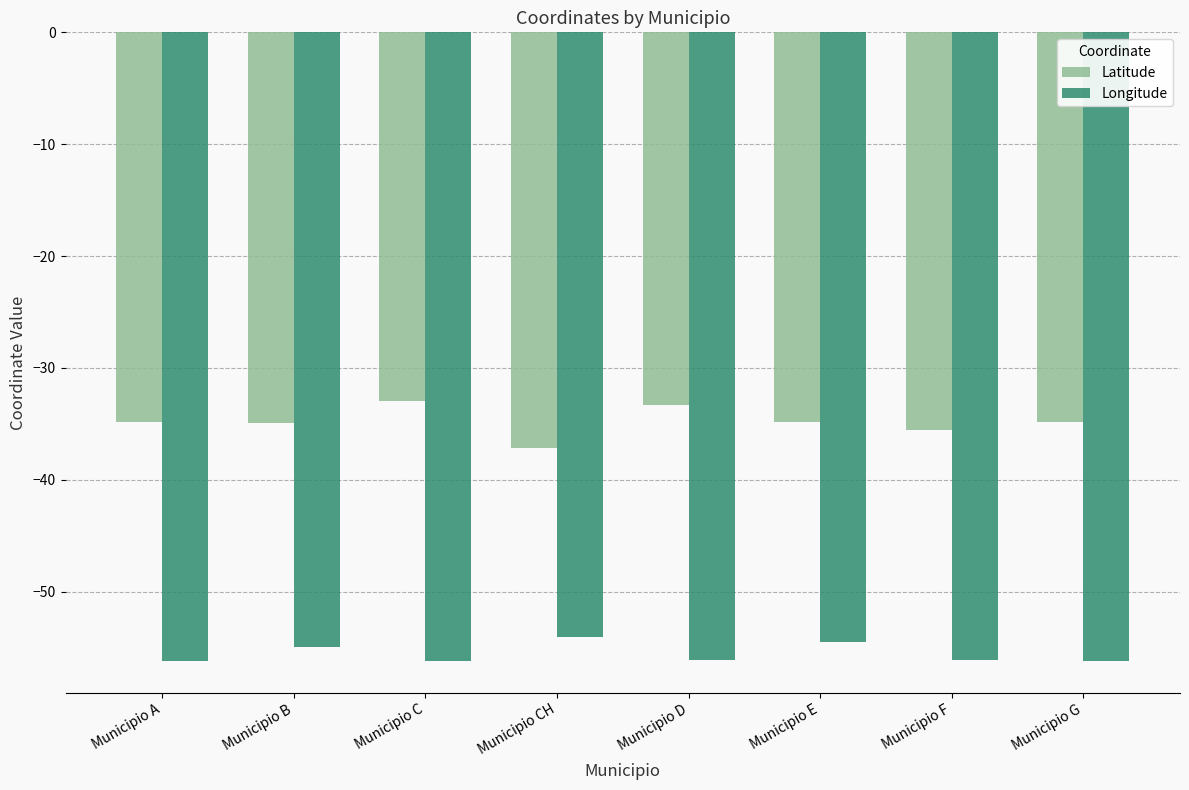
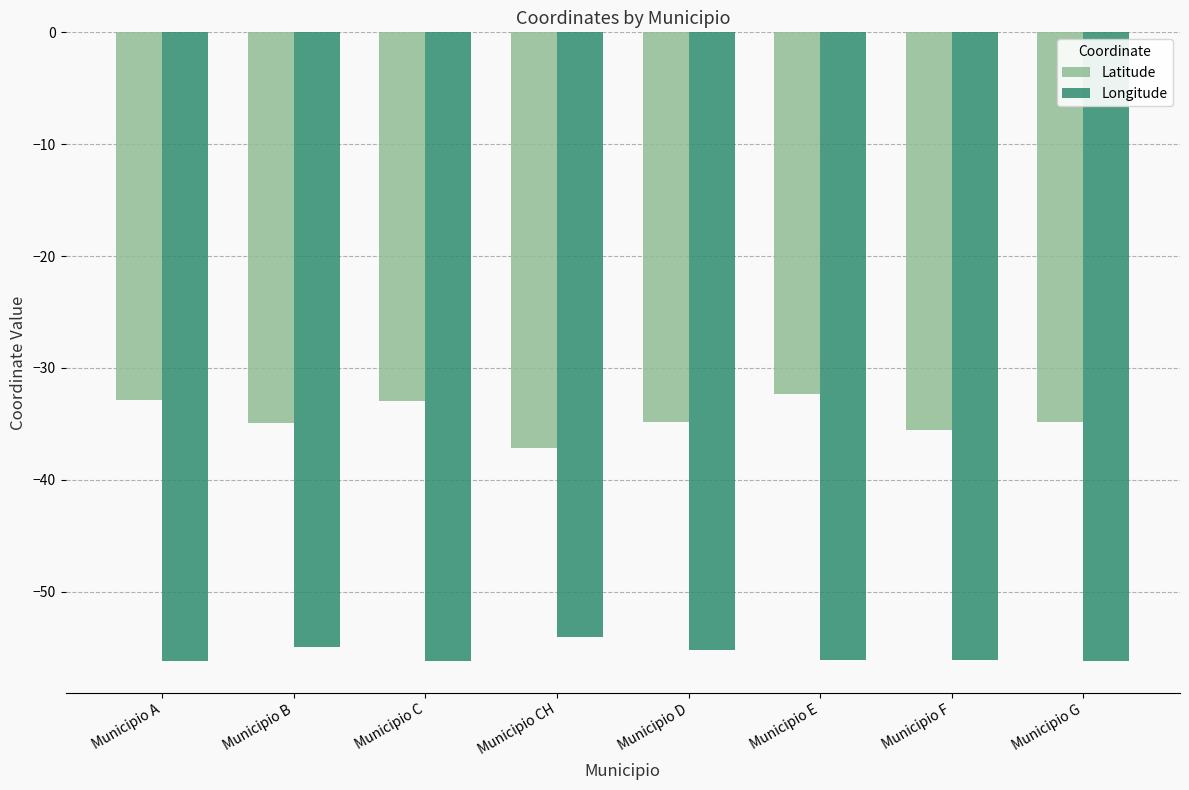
Latitude, Municipio A: -34.9 -> -32.9
Latitude, Municipio D: -33.3 -> -34.8
Longitude, Municipio D: -56.2 -> -55.2
Latitude, Municipio E: -34.9 -> -32.3
Longitude, Municipio E: -54.5 -> -56.1
